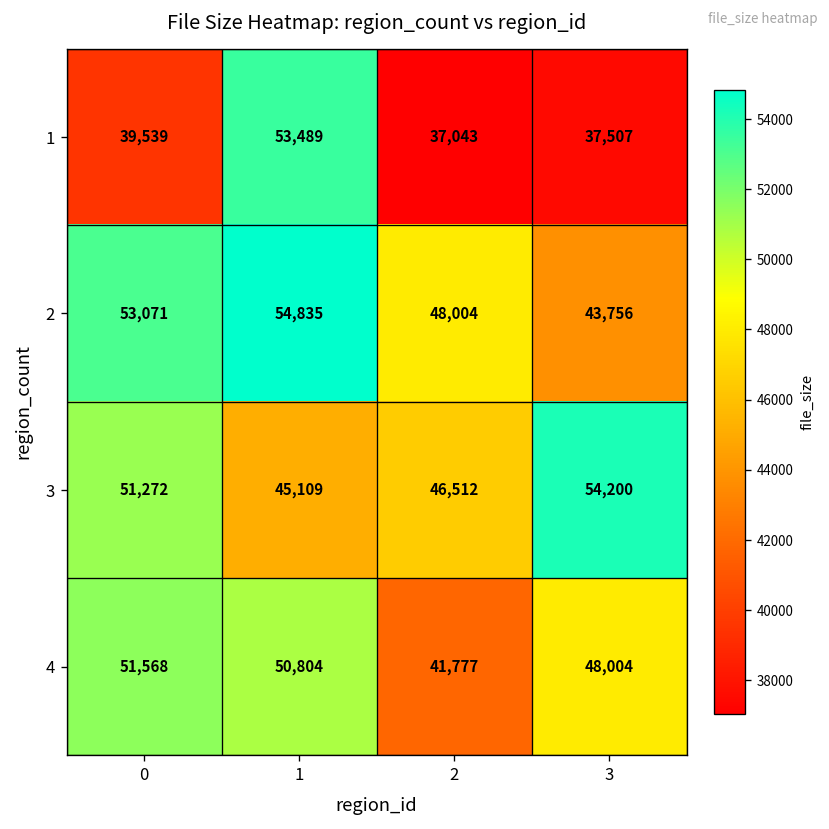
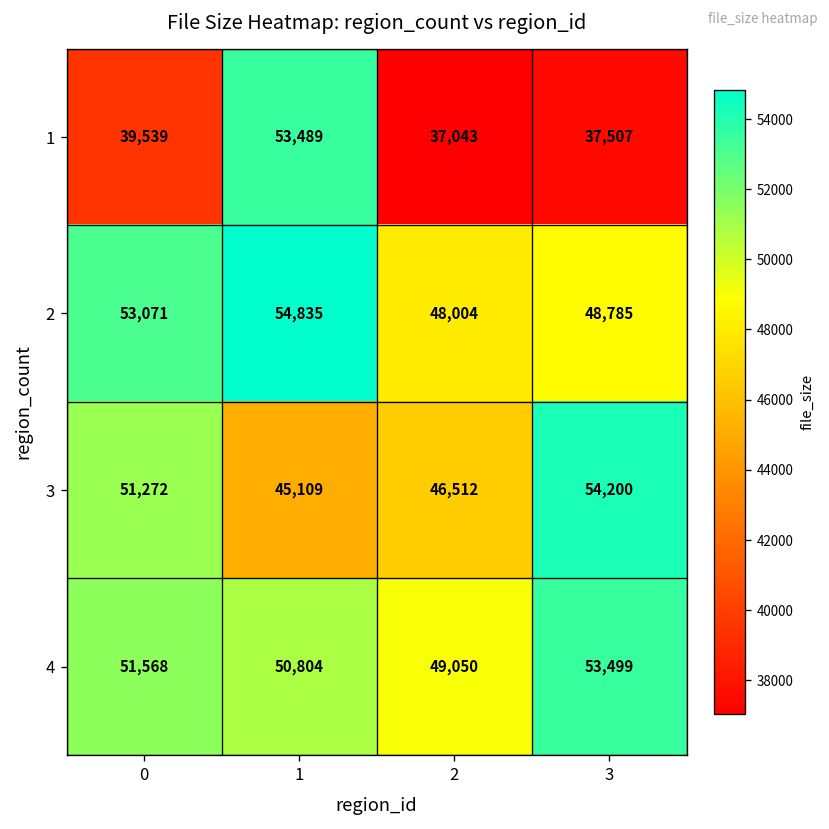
2, 3: 43,756 -> 48,785
4, 2: 41,777 -> 49,050
4, 3: 48,004 -> 53,499
